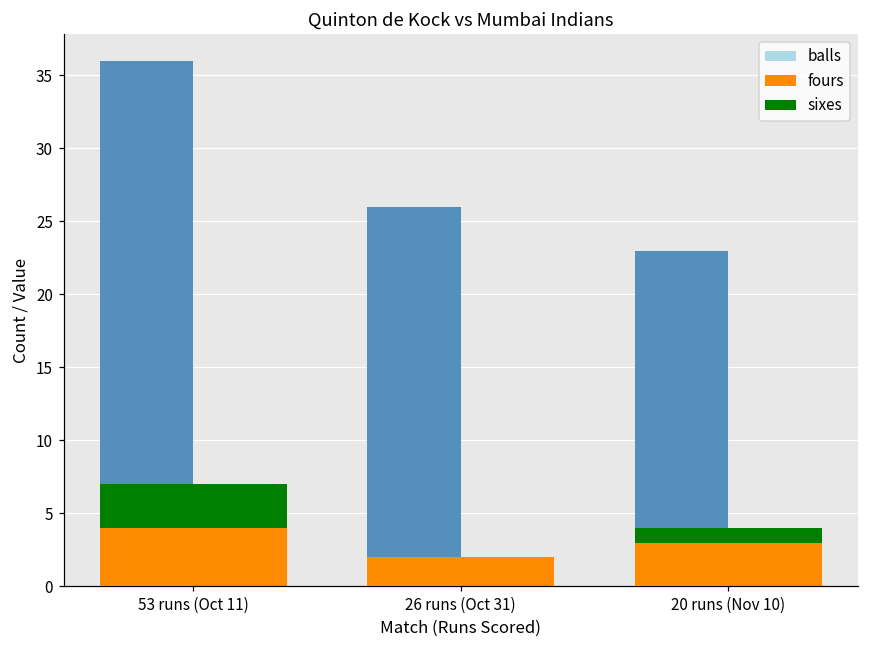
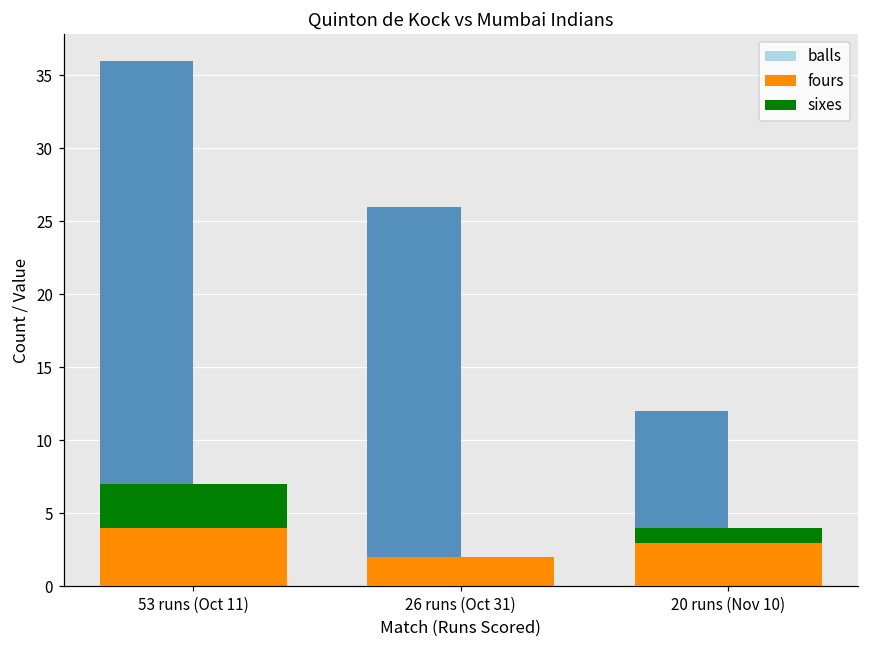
balls, 20 runs (Nov 10): 23 -> 12
